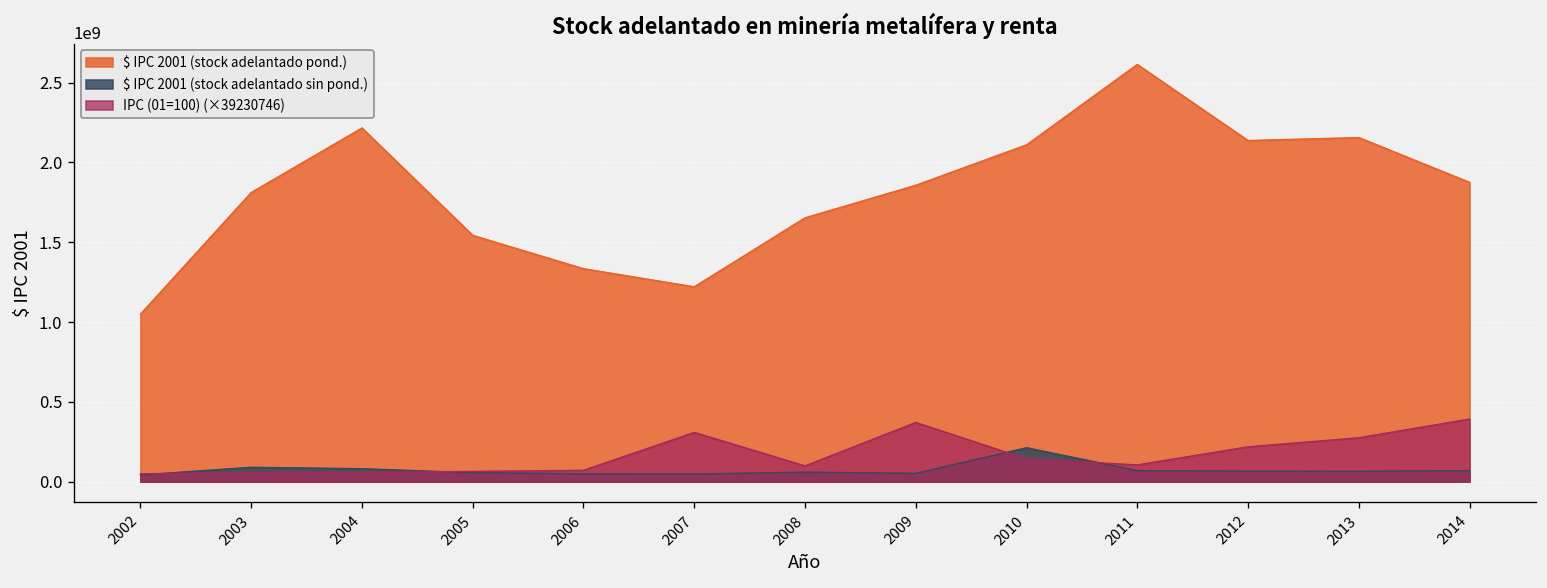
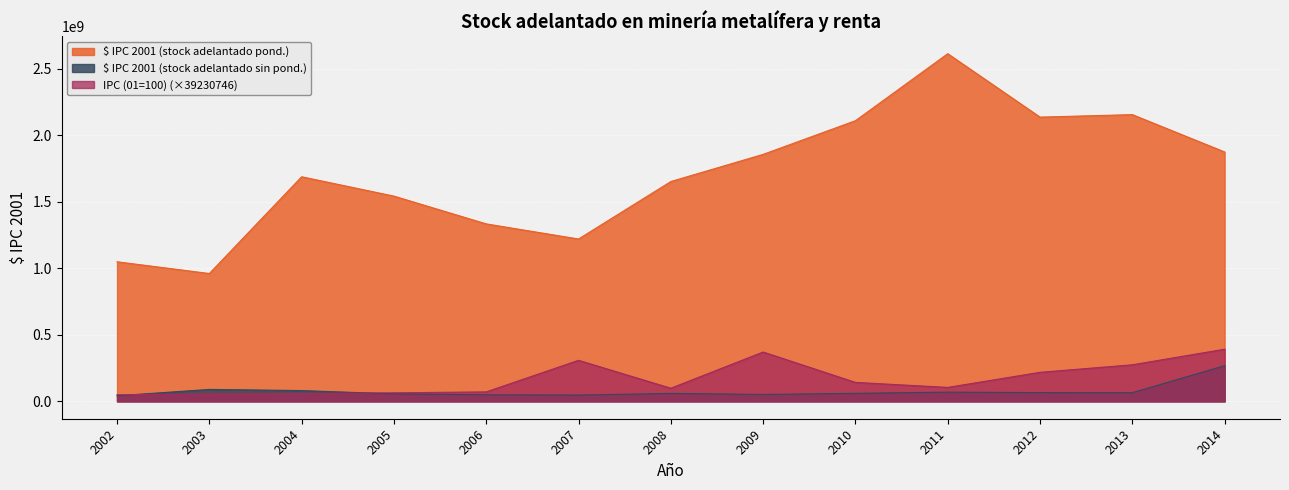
$ IPC 2001 (stock adelantado pond.), 2003: 1810000000 -> 960000000
$ IPC 2001 (stock adelantado pond.), 2004: 2220000000 -> 1690000000
$ IPC 2001 (stock adelantado sin pond.), 2010: 210000000 -> 60000000
$ IPC 2001 (stock adelantado sin pond.), 2014: 70000000 -> 270000000
